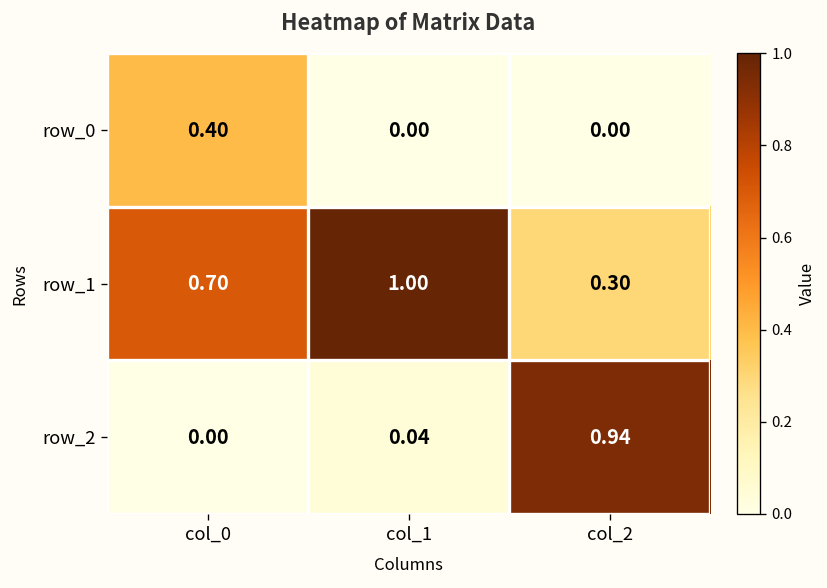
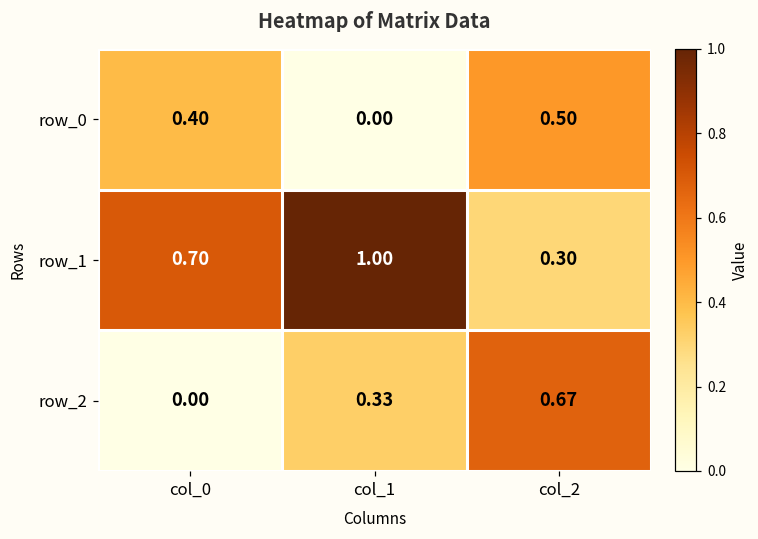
row_0, col_2: 0.00 -> 0.50
row_2, col_1: 0.04 -> 0.33
row_2, col_2: 0.94 -> 0.67
